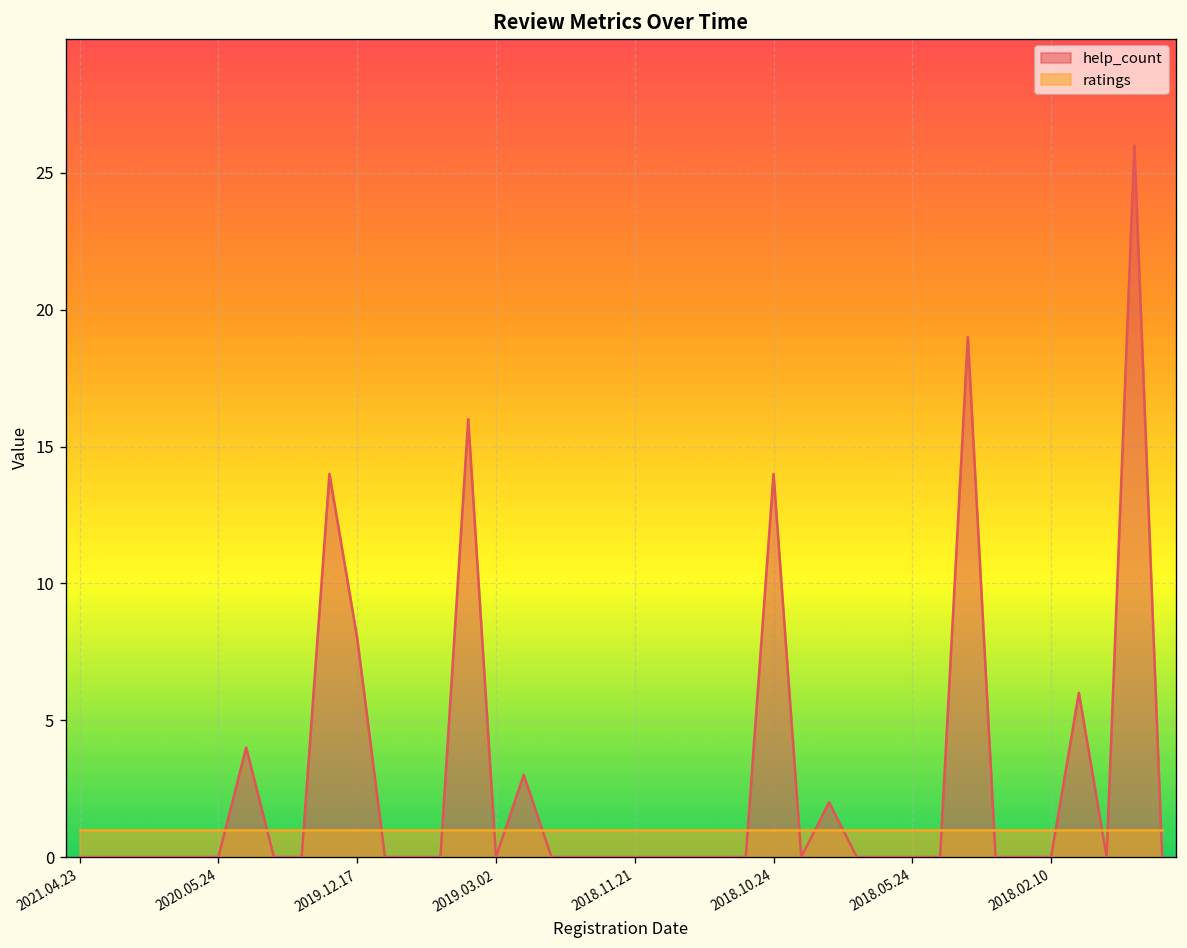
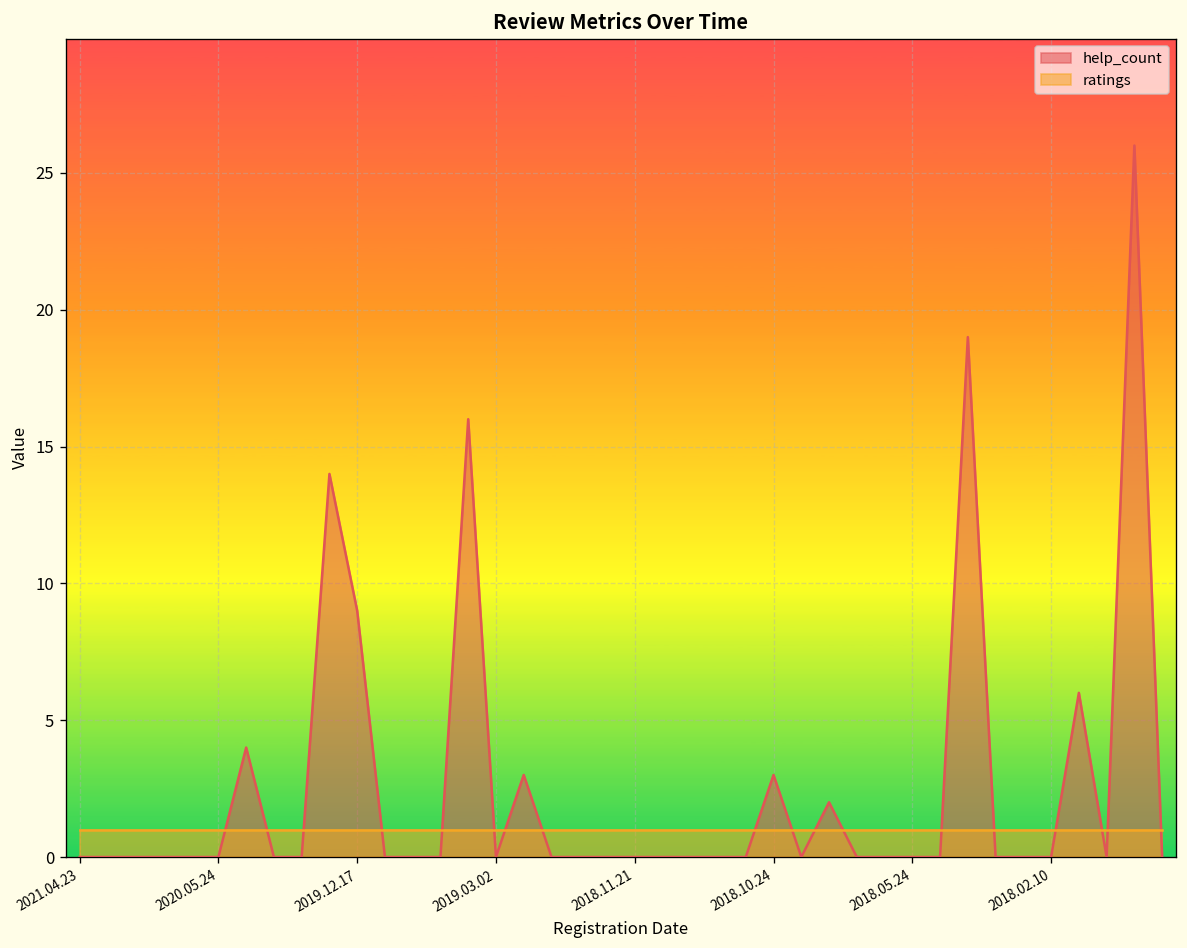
help_count, 2019.12.17: 8 -> 9
help_count, 2018.10.24: 14 -> 3
